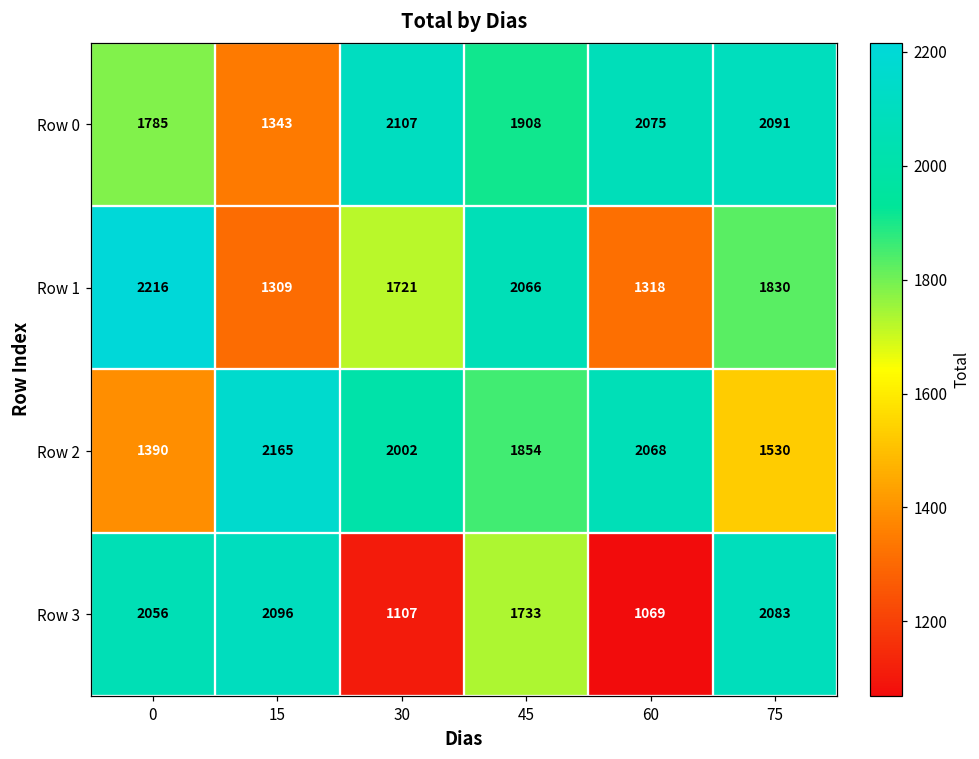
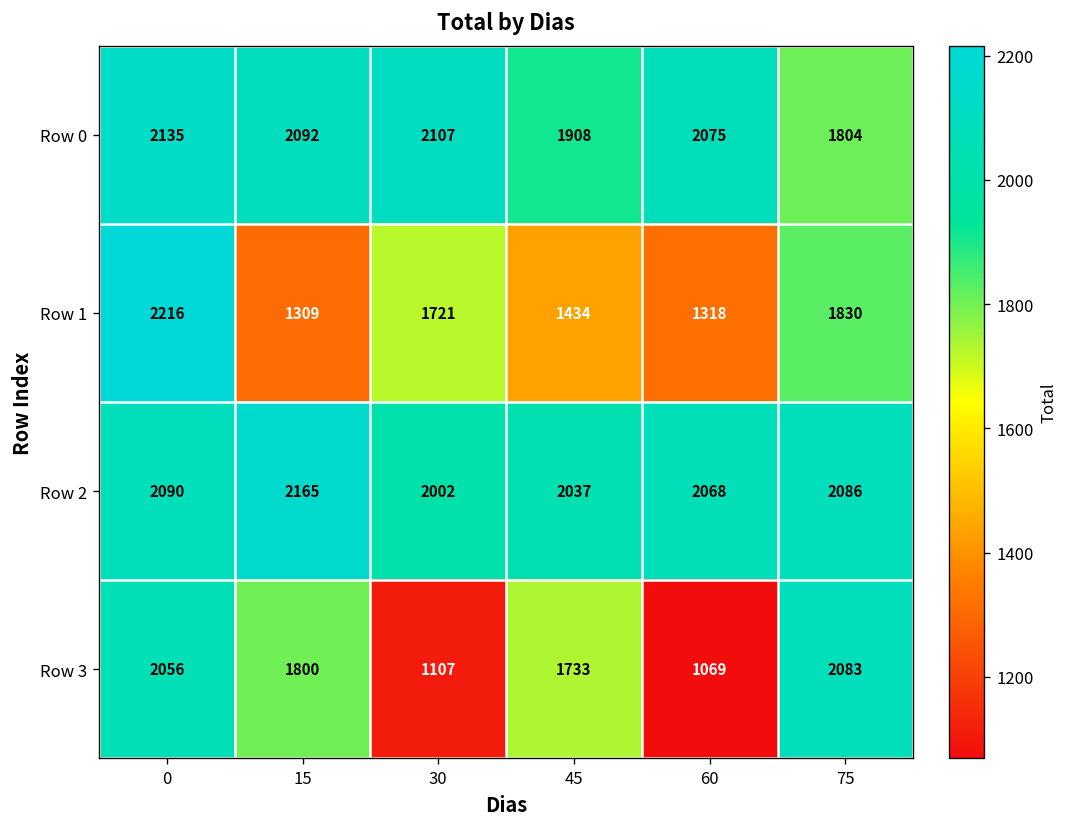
Row 0, 0: 1785 -> 2135
Row 0, 15: 1343 -> 2092
Row 0, 75: 2091 -> 1804
Row 1, 45: 2066 -> 1434
Row 2, 0: 1390 -> 2090
Row 2, 45: 1854 -> 2037
Row 2, 75: 1530 -> 2086
Row 3, 15: 2096 -> 1800
